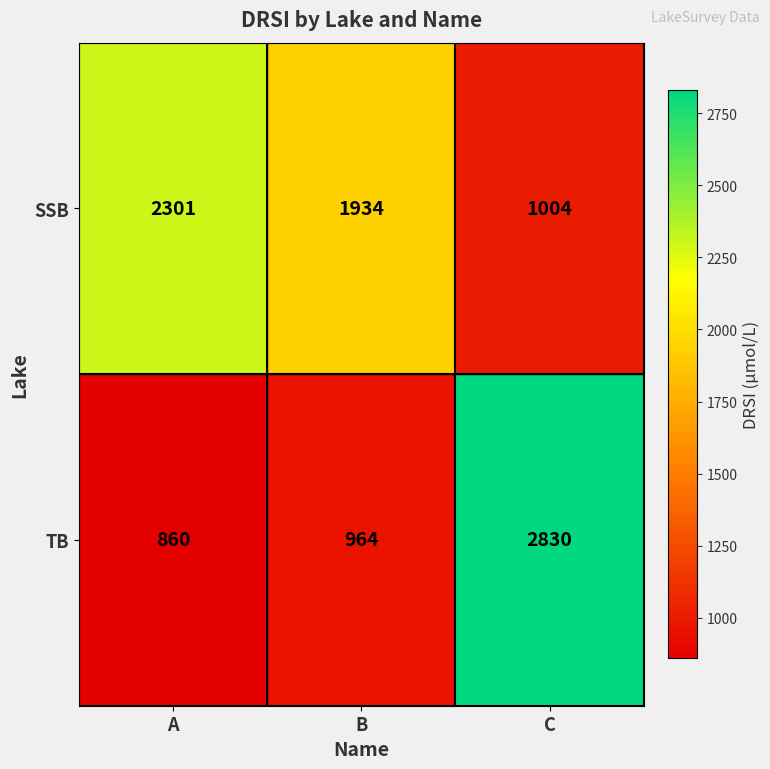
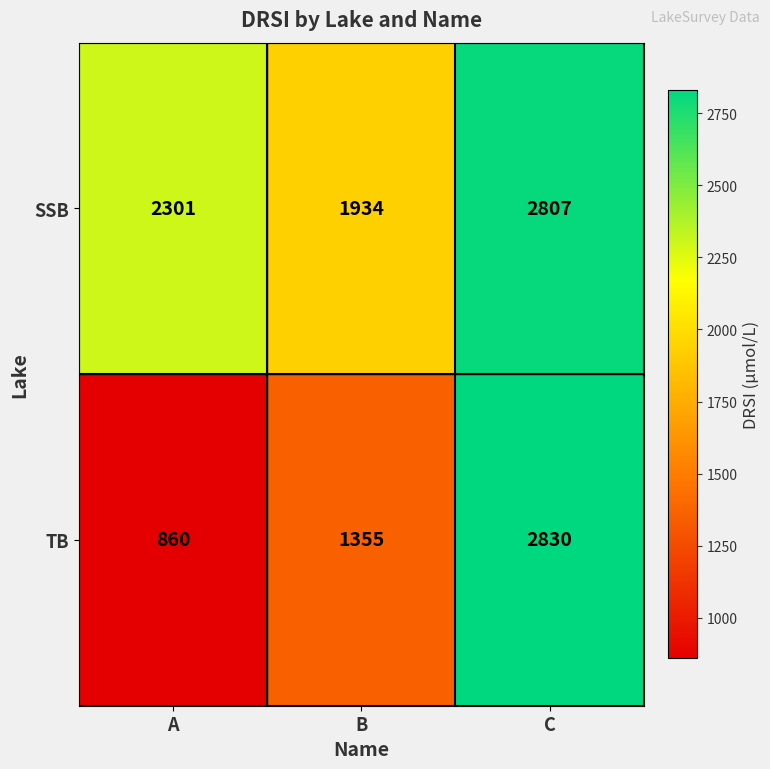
SSB, C: 1004 -> 2807
TB, B: 964 -> 1355
